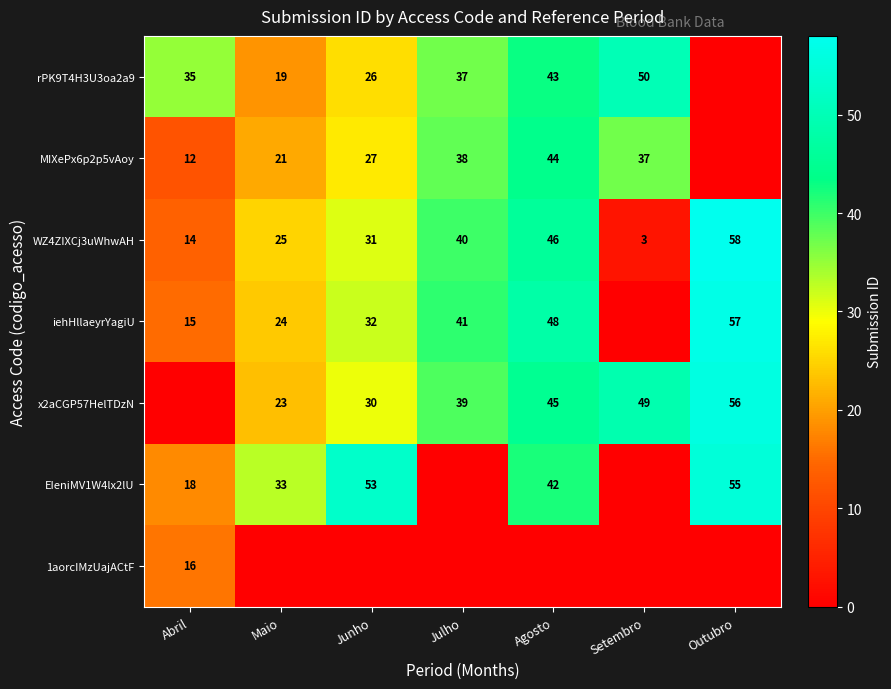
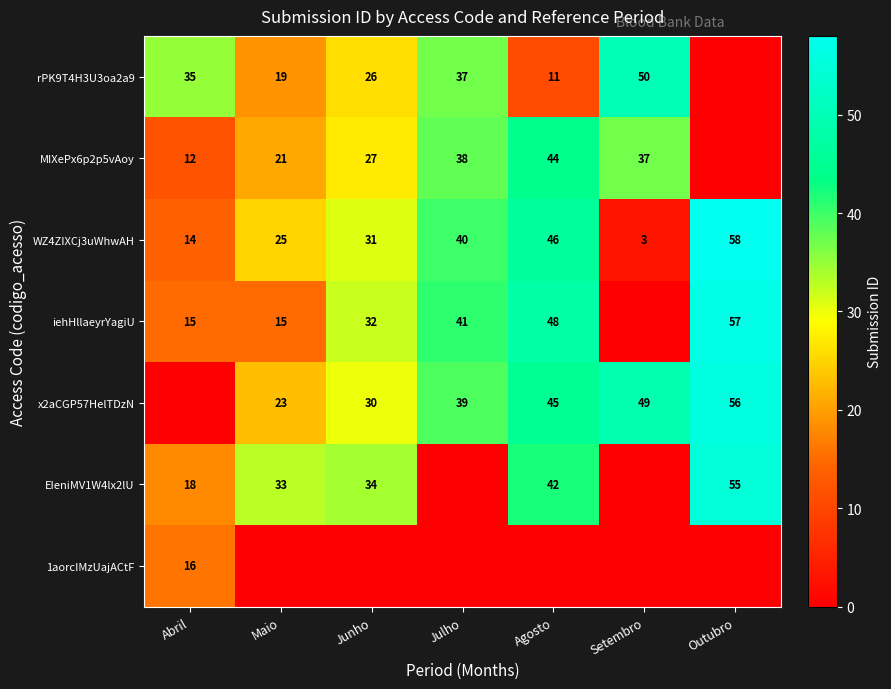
rPK9T4H3U3oa2a9, Agosto: 43 -> 11
iehHllaeyrYagiU, Maio: 24 -> 15
EIeniMV1W4lx2lU, Junho: 53 -> 34
